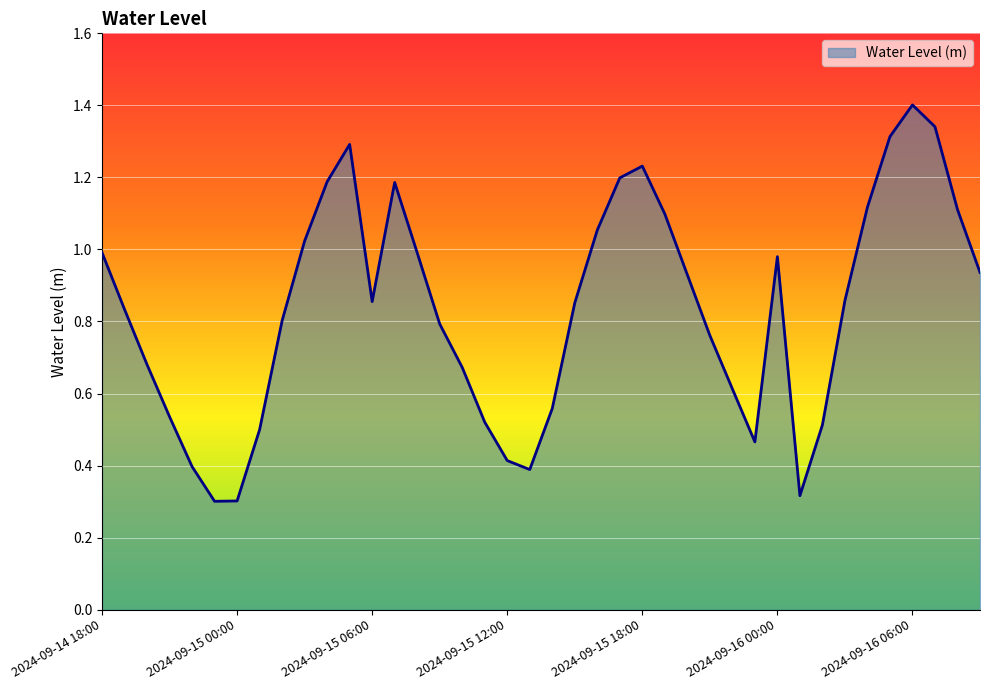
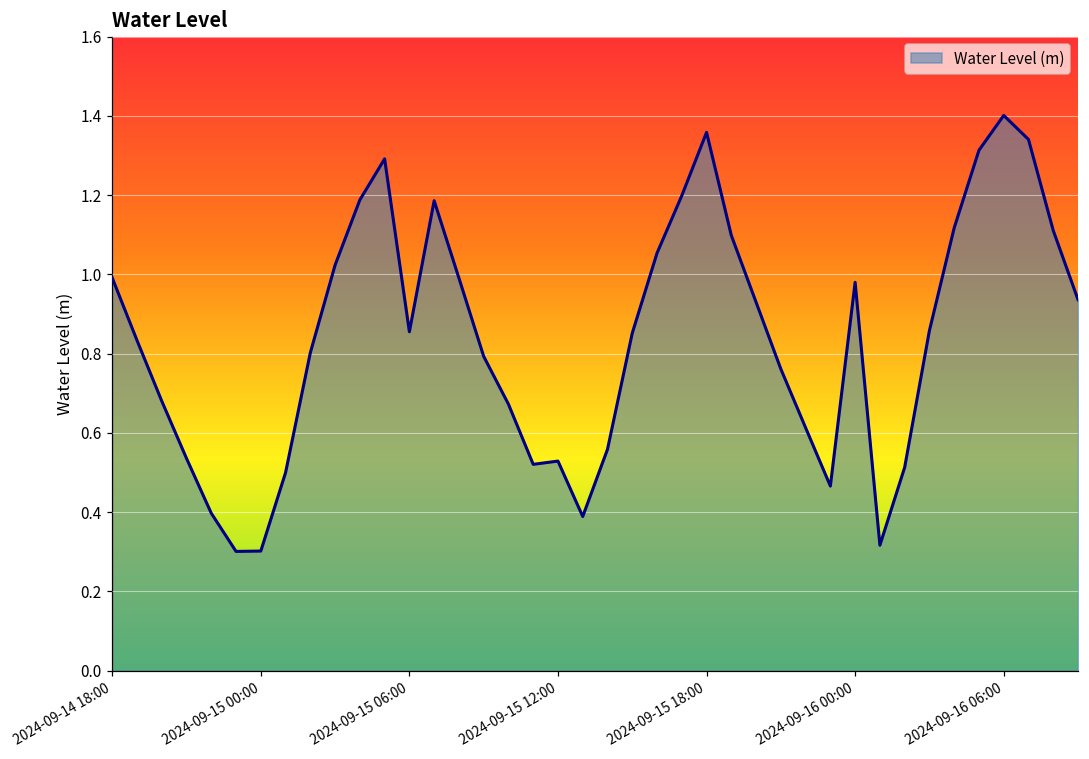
2024-09-15 12:00: 0.41 -> 0.53
2024-09-15 18:00: 1.23 -> 1.36
